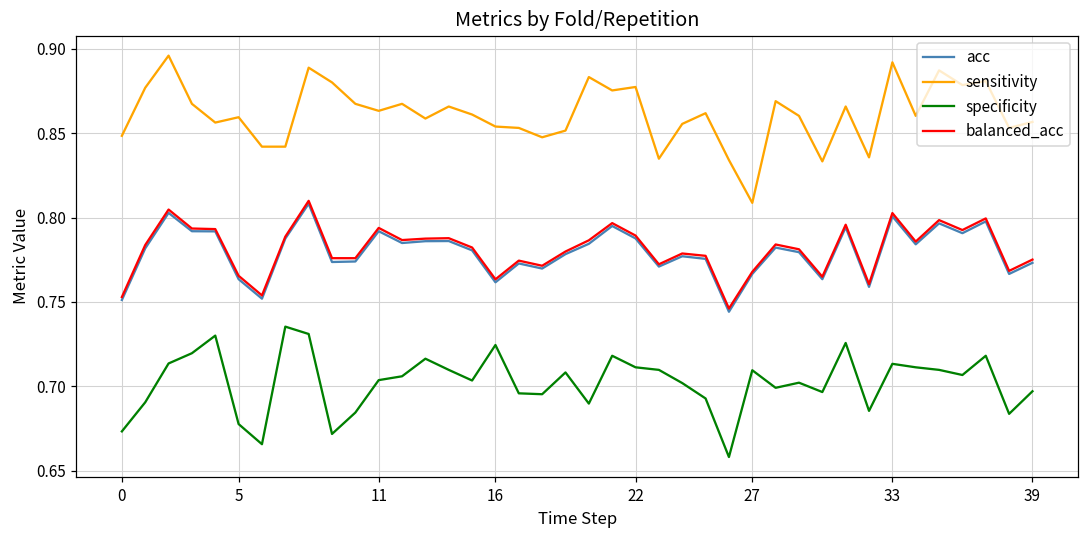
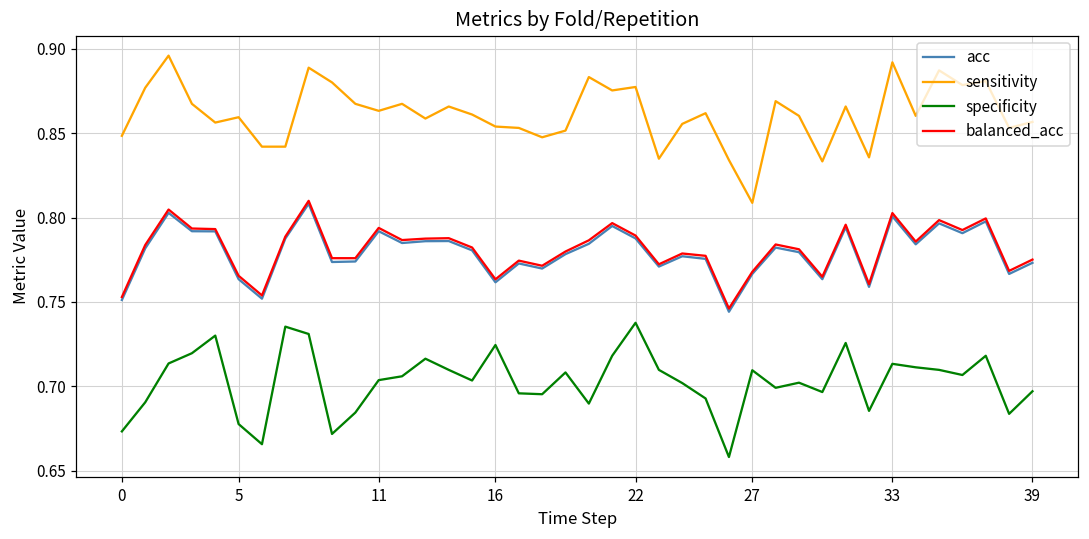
specificity, 22: 0.711 -> 0.738
